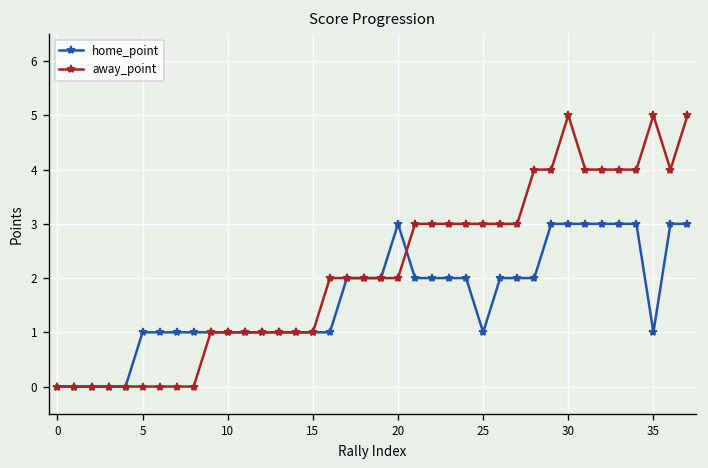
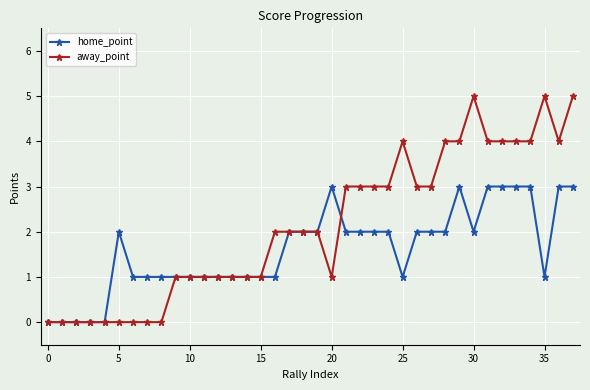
home_point, 5: 1 -> 2
away_point, 20: 2 -> 1
away_point, 25: 3 -> 4
home_point, 30: 3 -> 2
